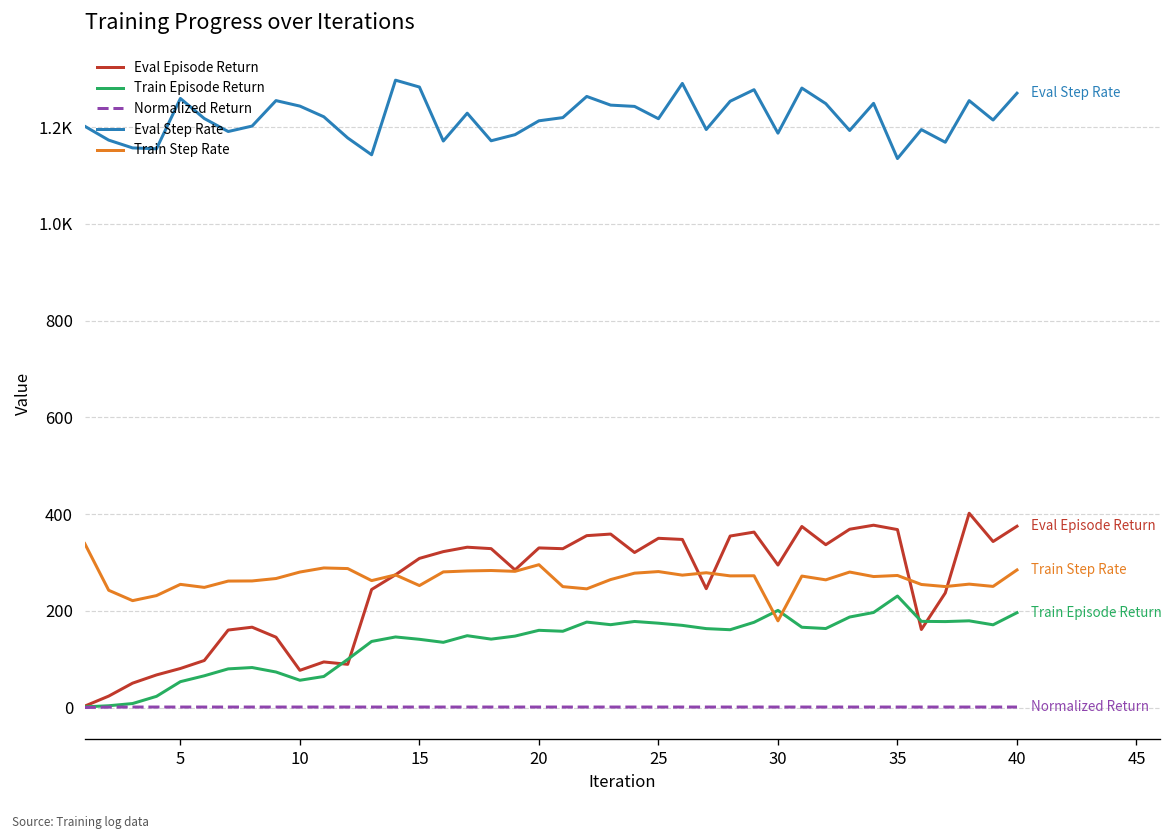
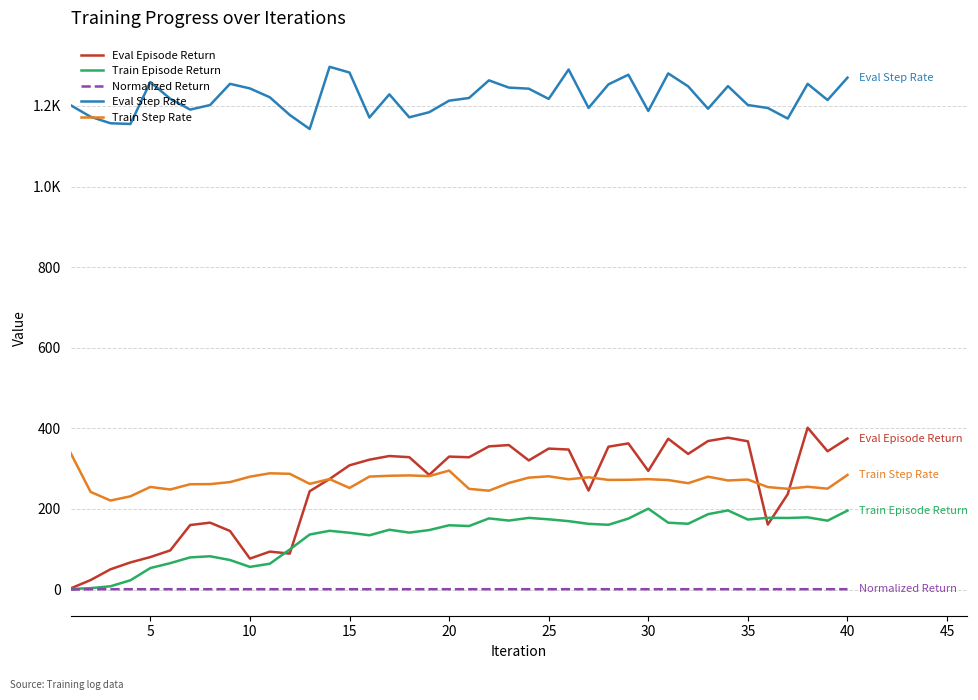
Train Step Rate, 30: 180 -> 270
Train Episode Return, 35: 230 -> 170
Eval Step Rate, 35: 1130 -> 1200
